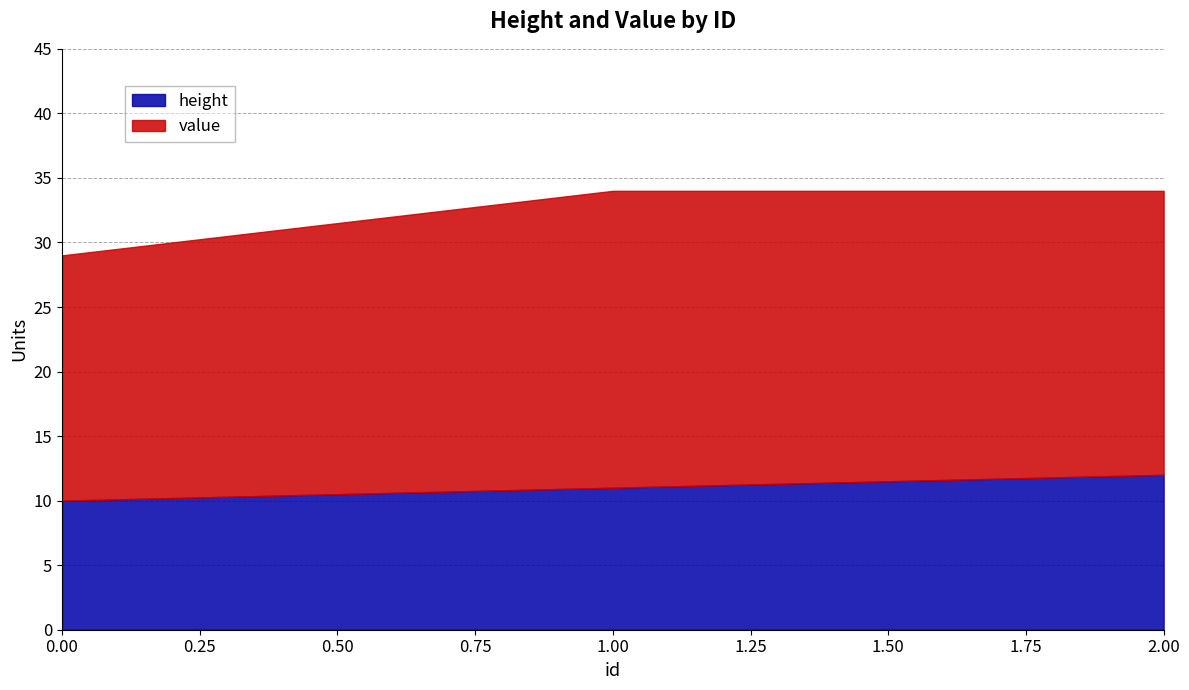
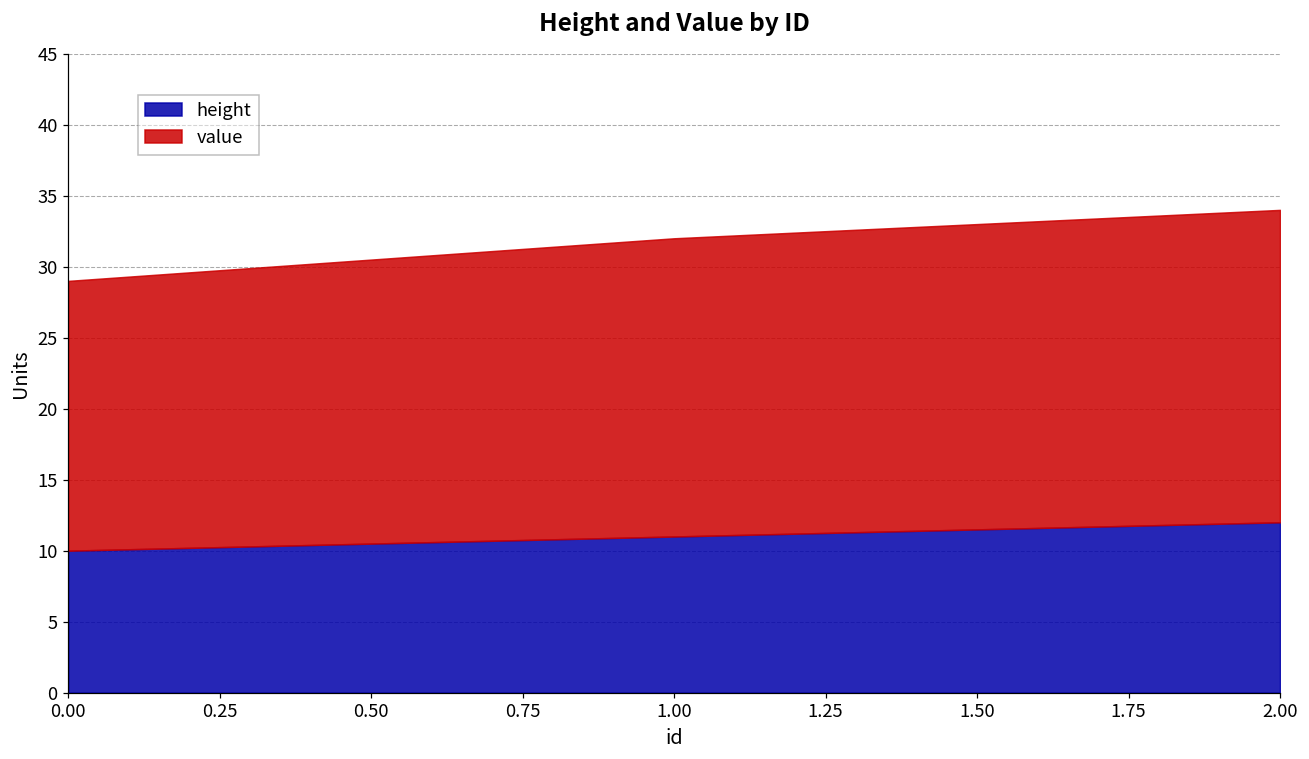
value, 1.00: 23 -> 21
